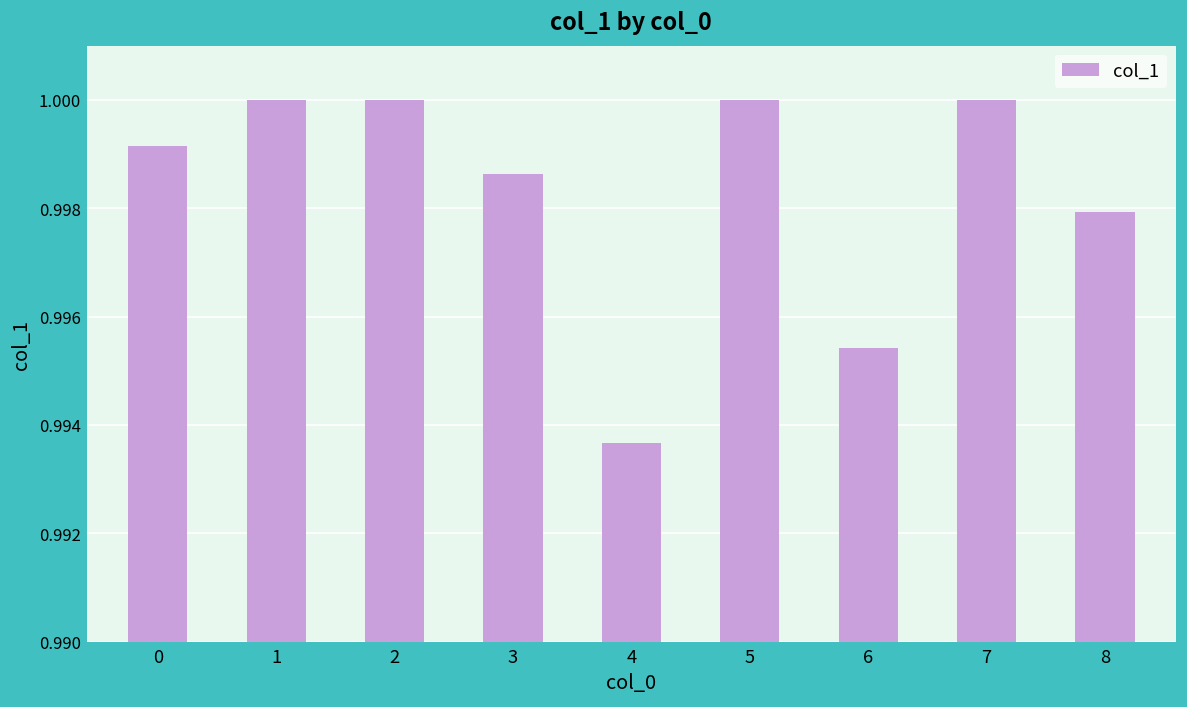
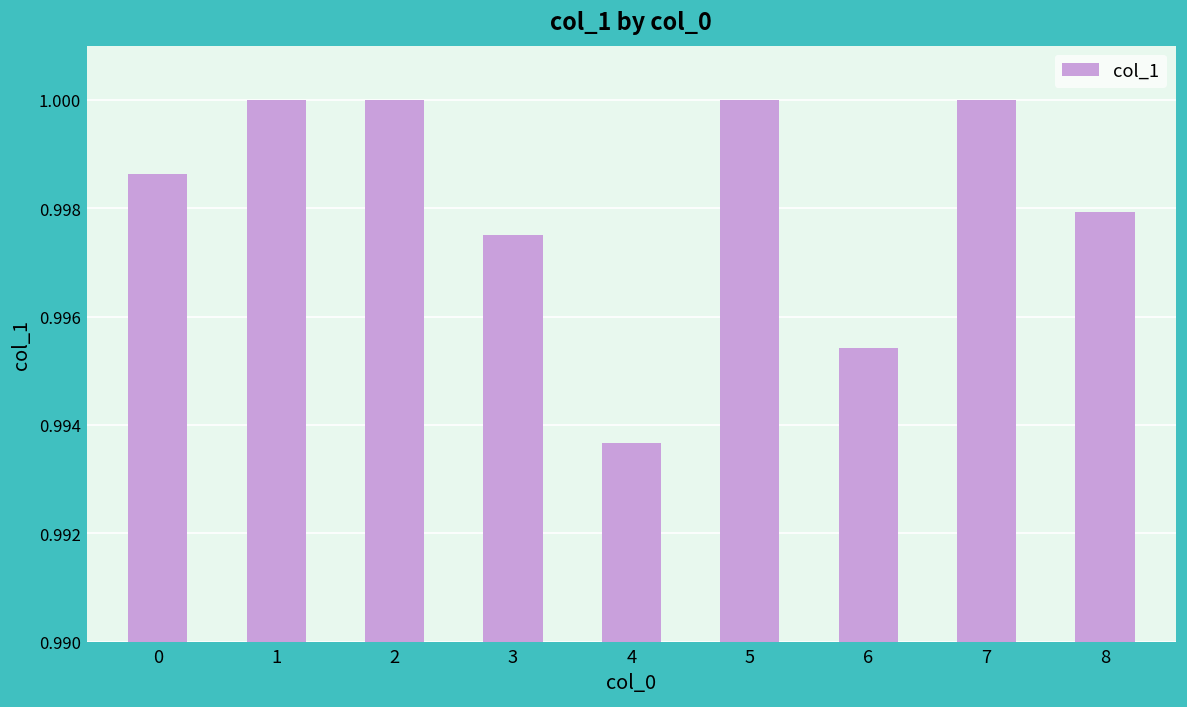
0: 0.9991 -> 0.9986
3: 0.9986 -> 0.9975
